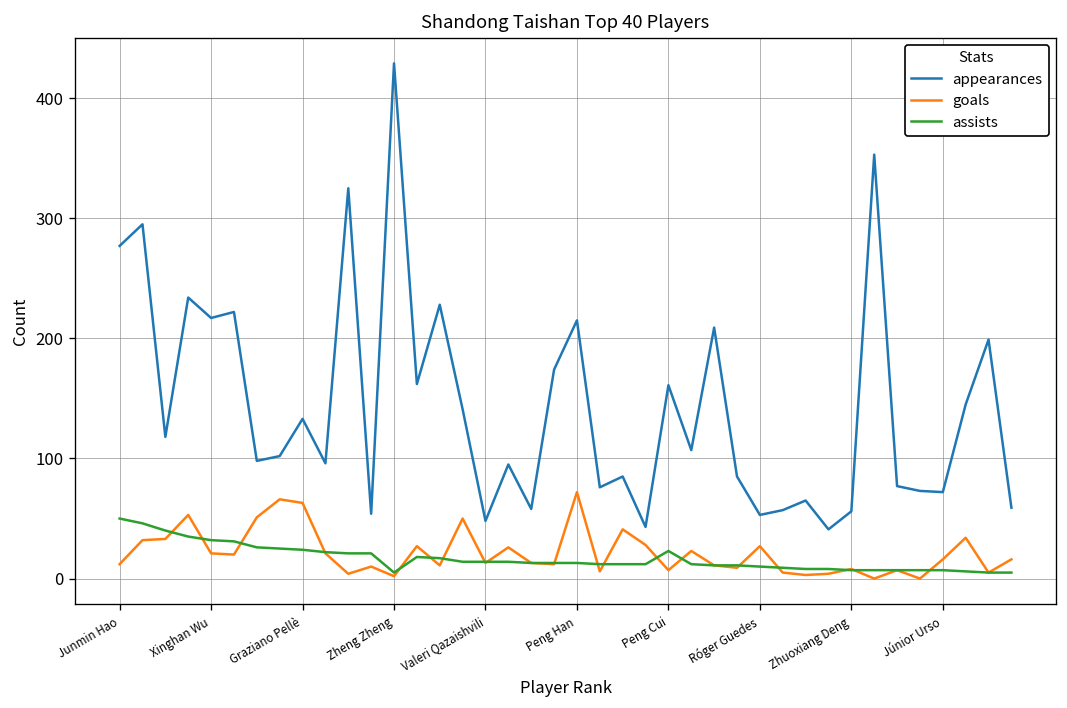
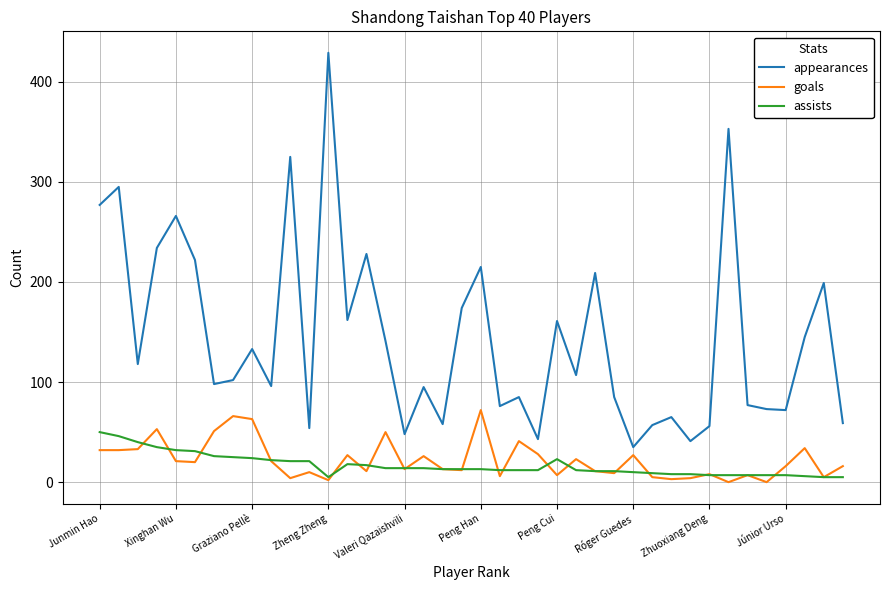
goals, Junmin Hao: 12 -> 32
appearances, Xinghan Wu: 217 -> 266
appearances, Róger Guedes: 53 -> 35
